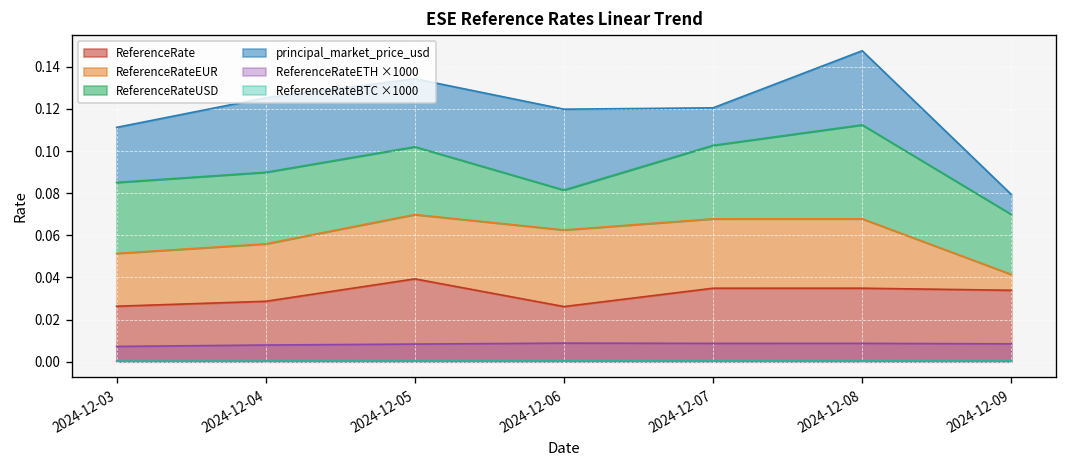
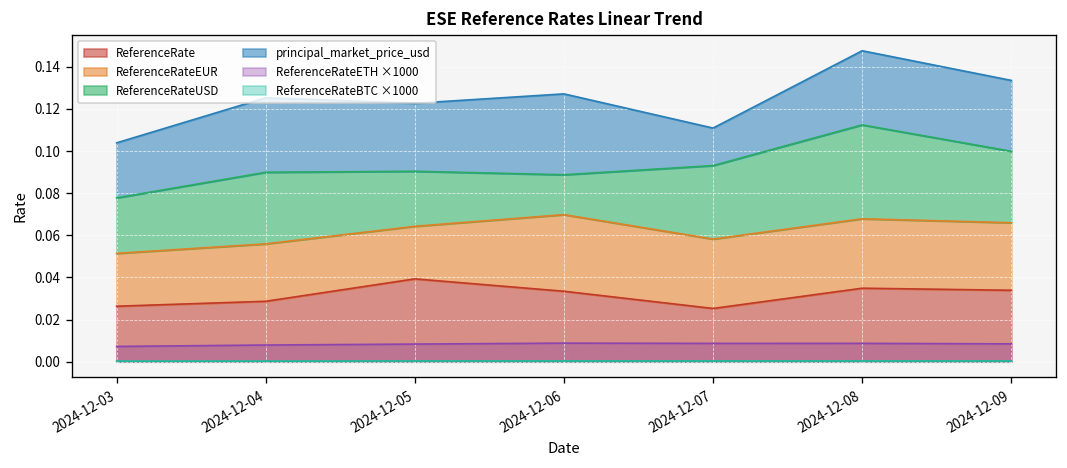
ReferenceRateUSD, 2024-12-03: 0.034 -> 0.026
ReferenceRateEUR, 2024-12-05: 0.031 -> 0.025
ReferenceRateUSD, 2024-12-05: 0.032 -> 0.026
ReferenceRate, 2024-12-06: 0.026 -> 0.033
ReferenceRate, 2024-12-07: 0.035 -> 0.025
ReferenceRateEUR, 2024-12-09: 0.008 -> 0.032
ReferenceRateUSD, 2024-12-09: 0.028 -> 0.034
principal_market_price_usd, 2024-12-09: 0.009 -> 0.034
